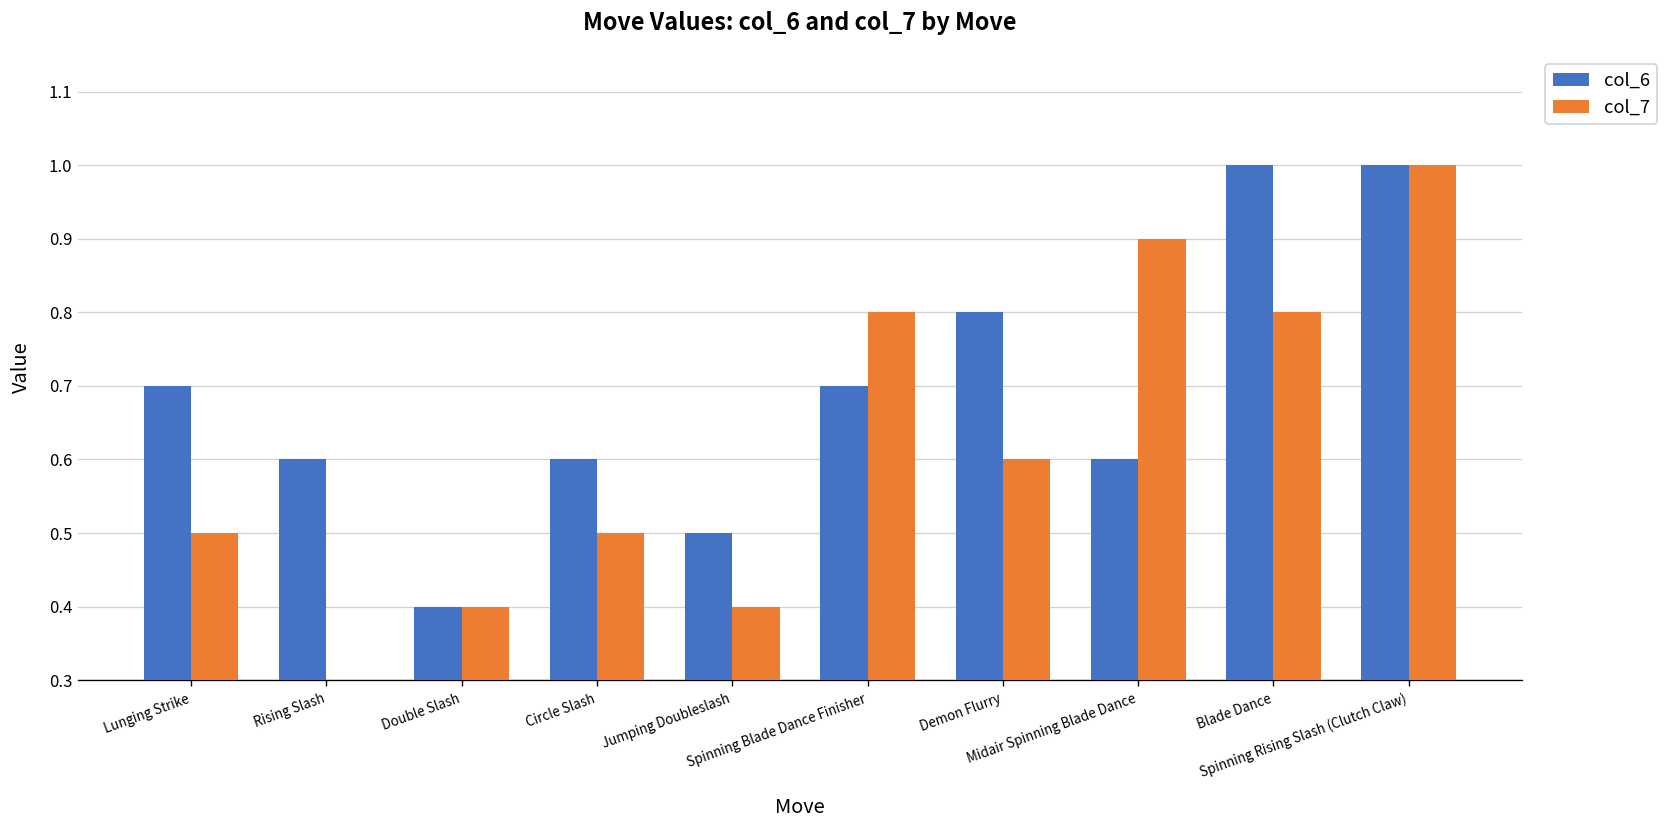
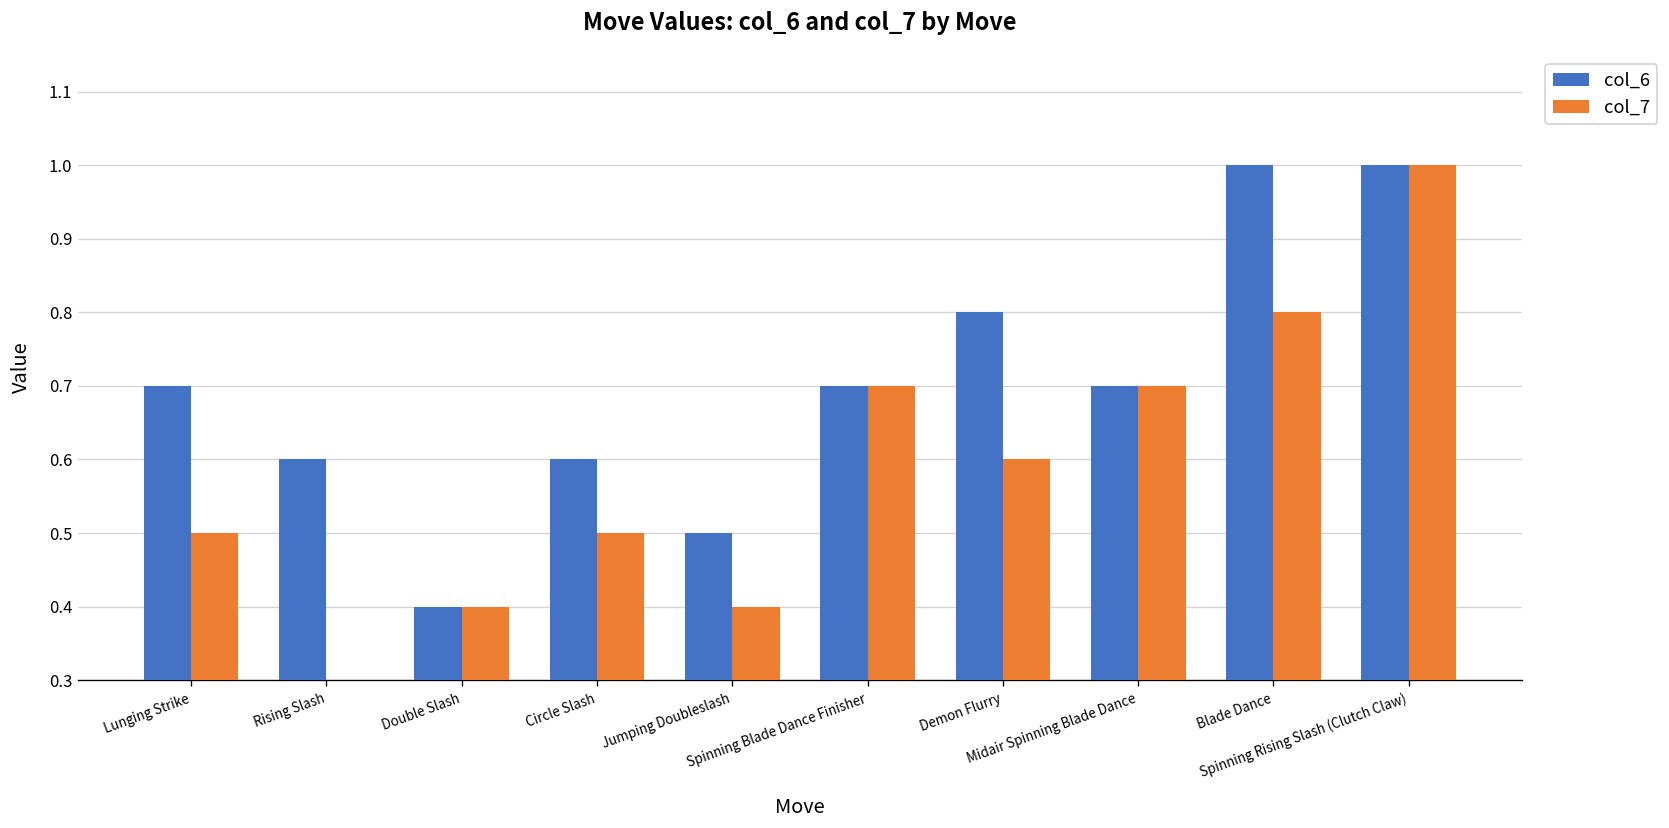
col_7, Spinning Blade Dance Finisher: 0.8 -> 0.7
col_6, Midair Spinning Blade Dance: 0.6 -> 0.7
col_7, Midair Spinning Blade Dance: 0.9 -> 0.7
